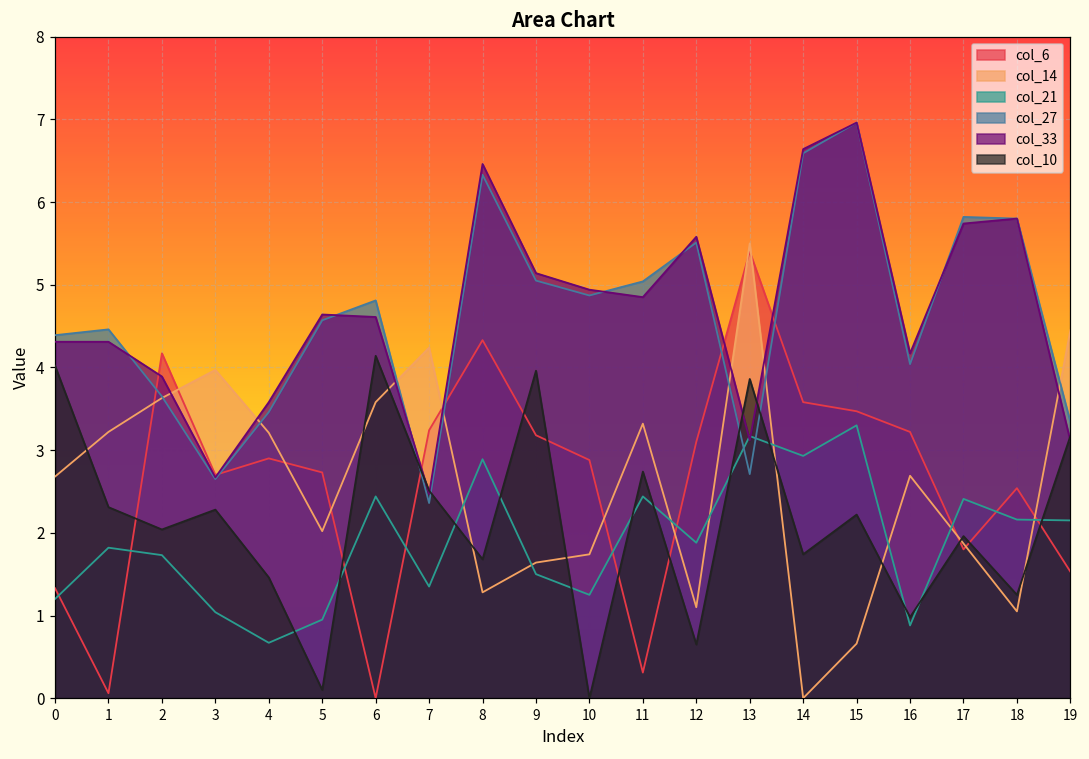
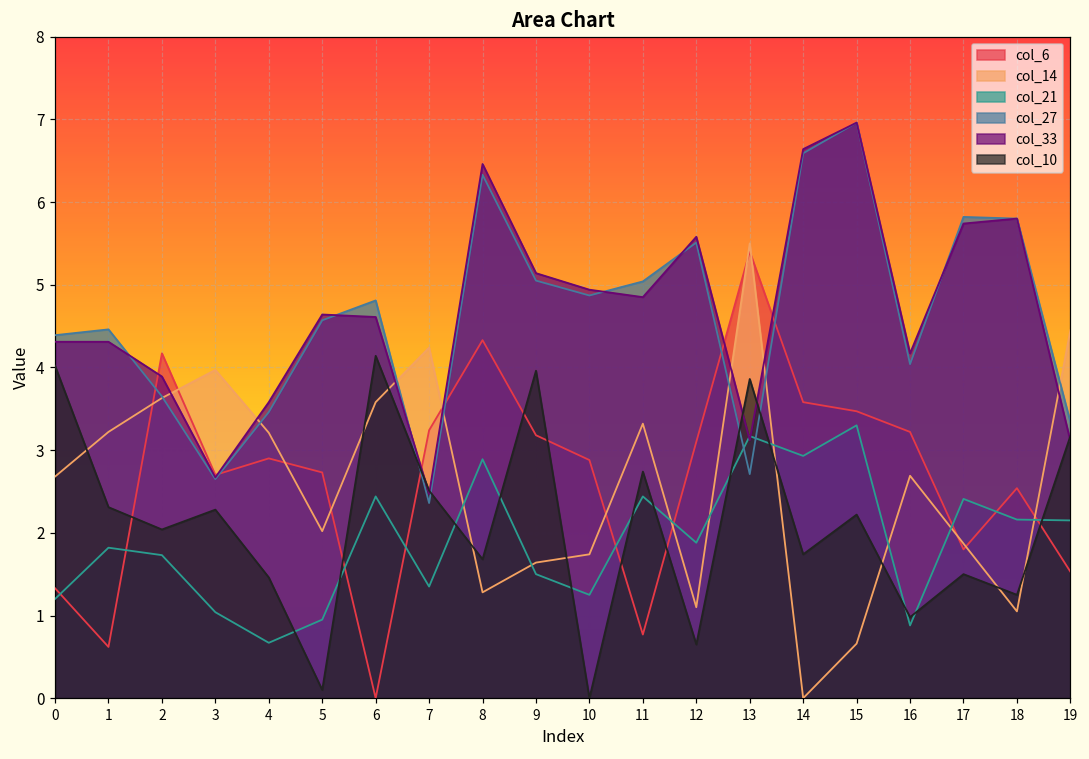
col_6, 1: 0.1 -> 0.6
col_6, 11: 0.3 -> 0.8
col_10, 17: 2.0 -> 1.5
